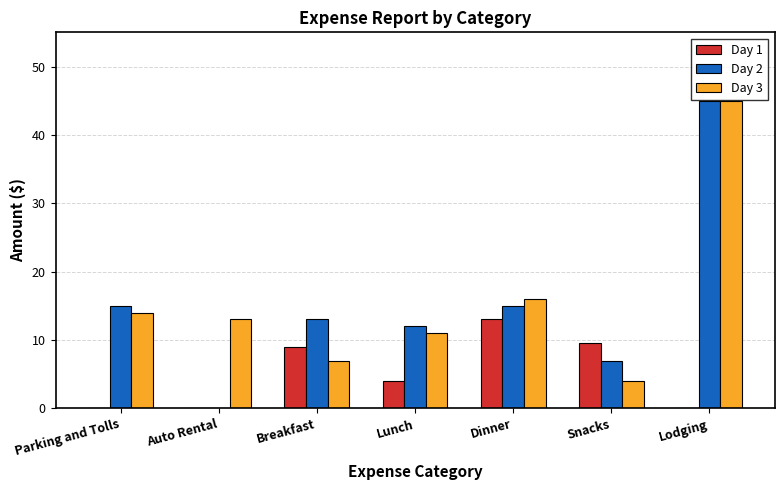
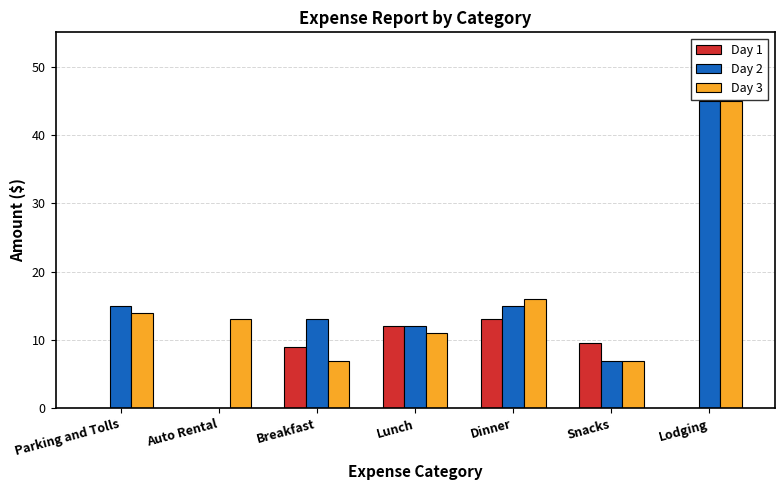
Day 1, Lunch: 4 -> 12
Day 3, Snacks: 4 -> 7
